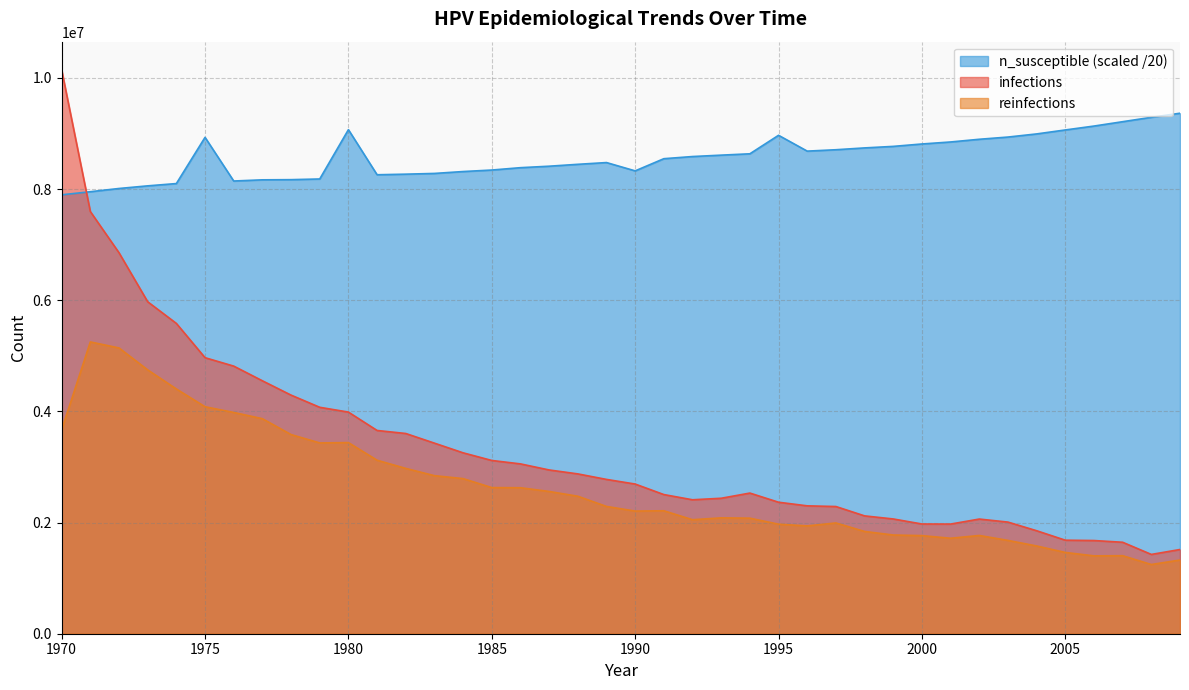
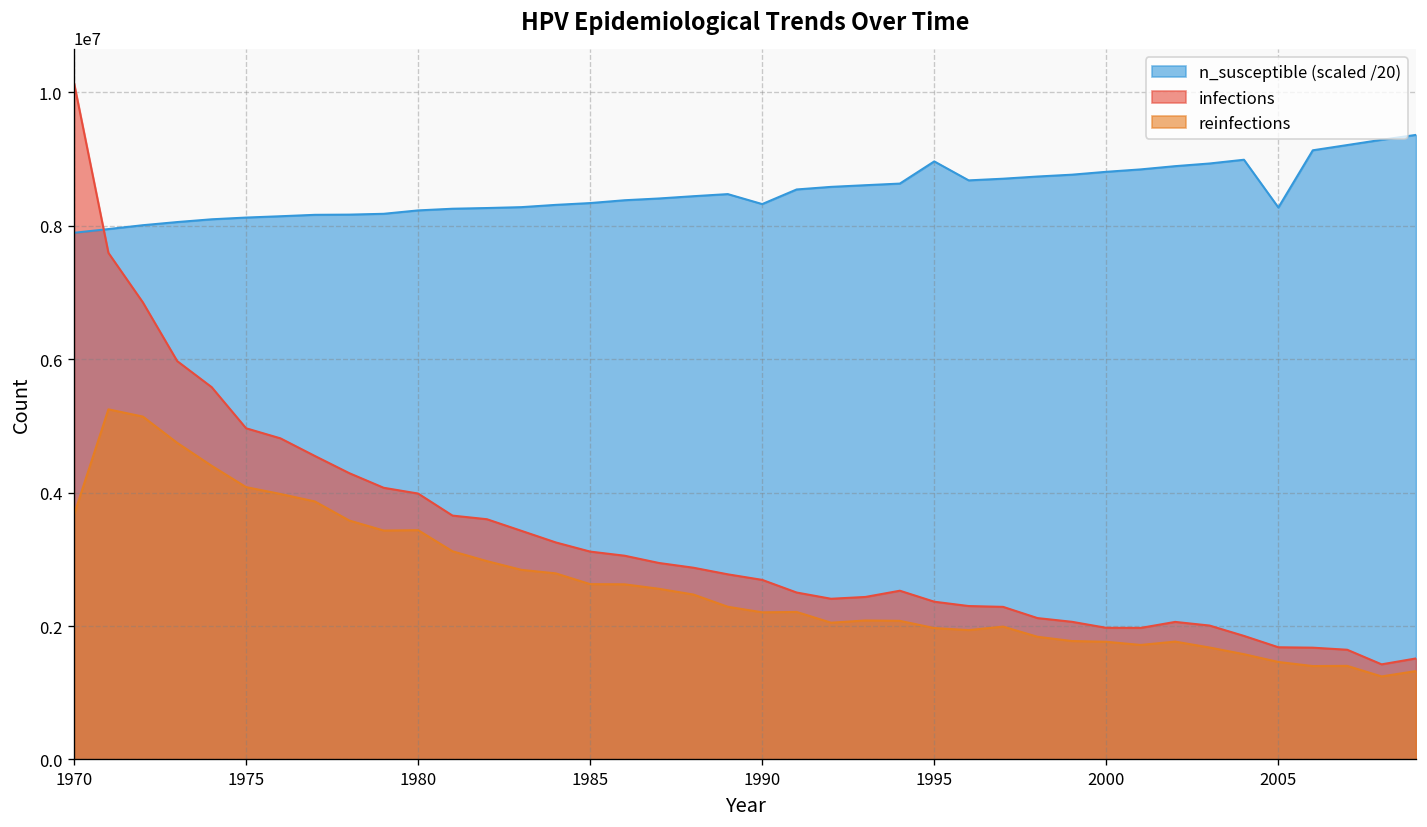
n_susceptible (scaled /20), 1975: 8900000 -> 8100000
n_susceptible (scaled /20), 1980: 9100000 -> 8200000
n_susceptible (scaled /20), 2005: 9100000 -> 8300000
